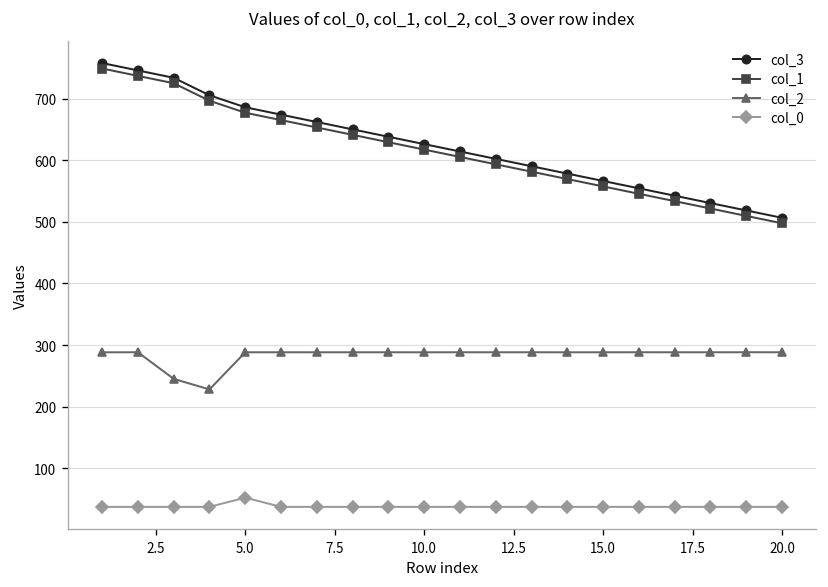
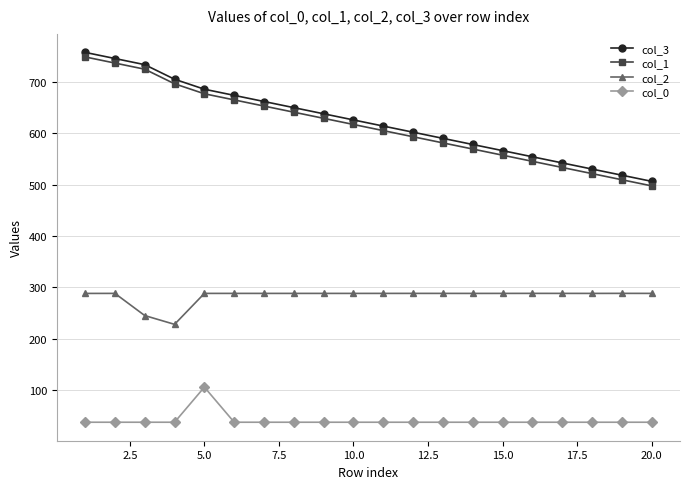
col_0, 5.0: 50 -> 110
